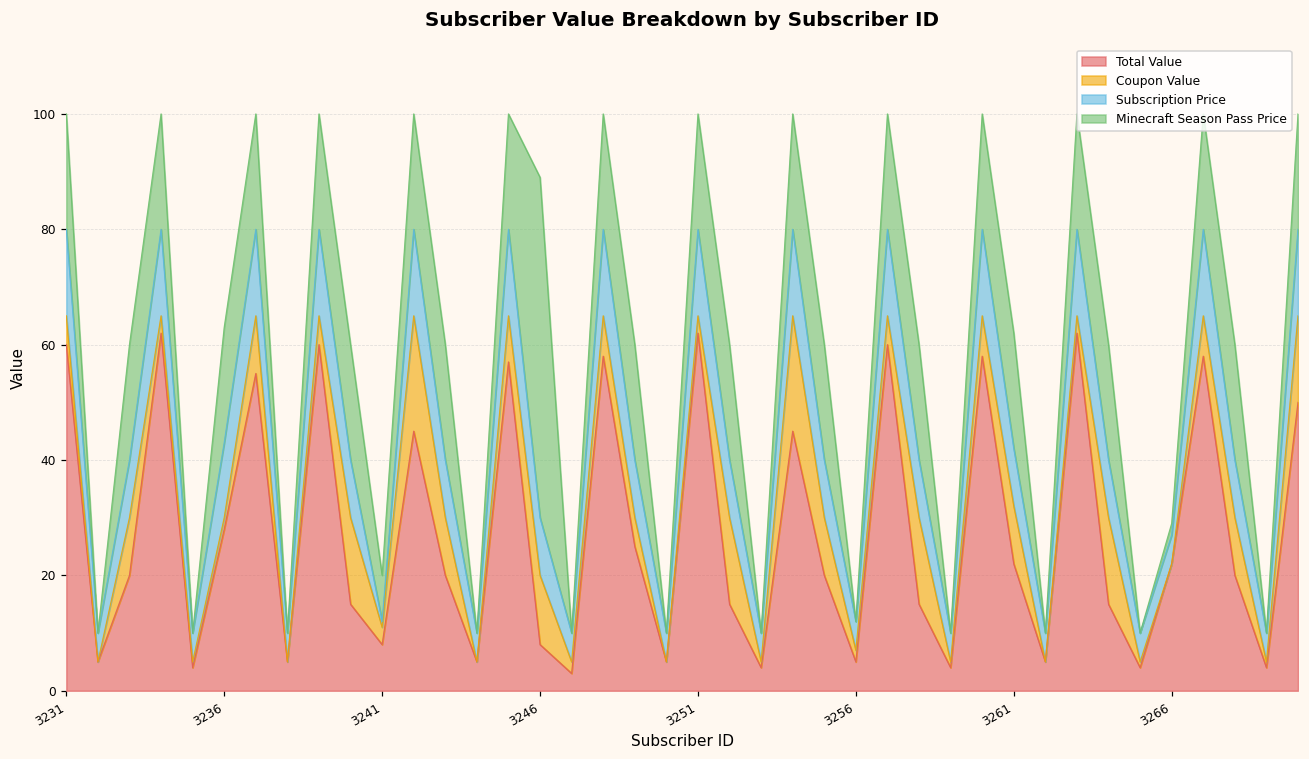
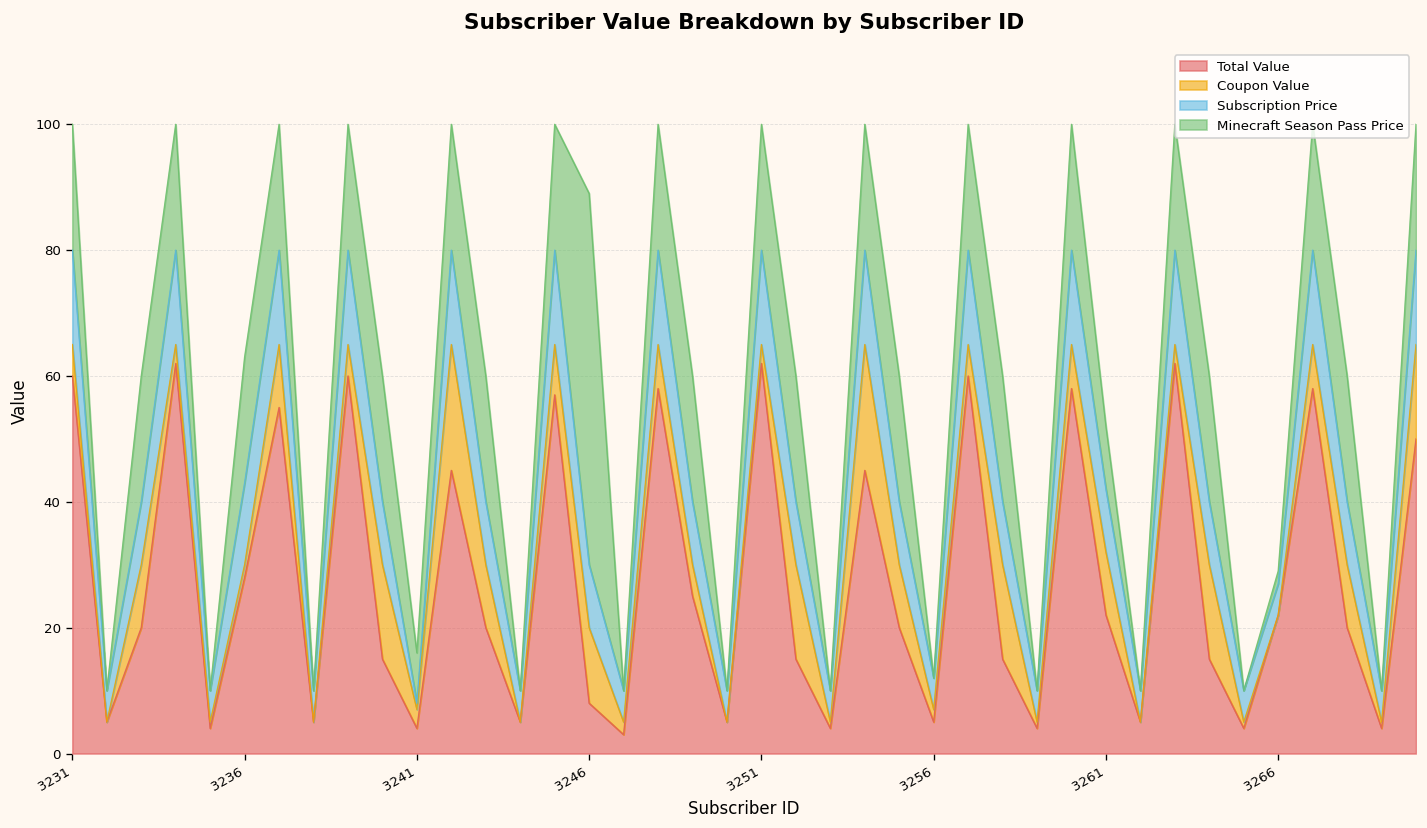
Total Value, 3241: 8 -> 4
Minecraft Season Pass Price, 3261: 20 -> 10
